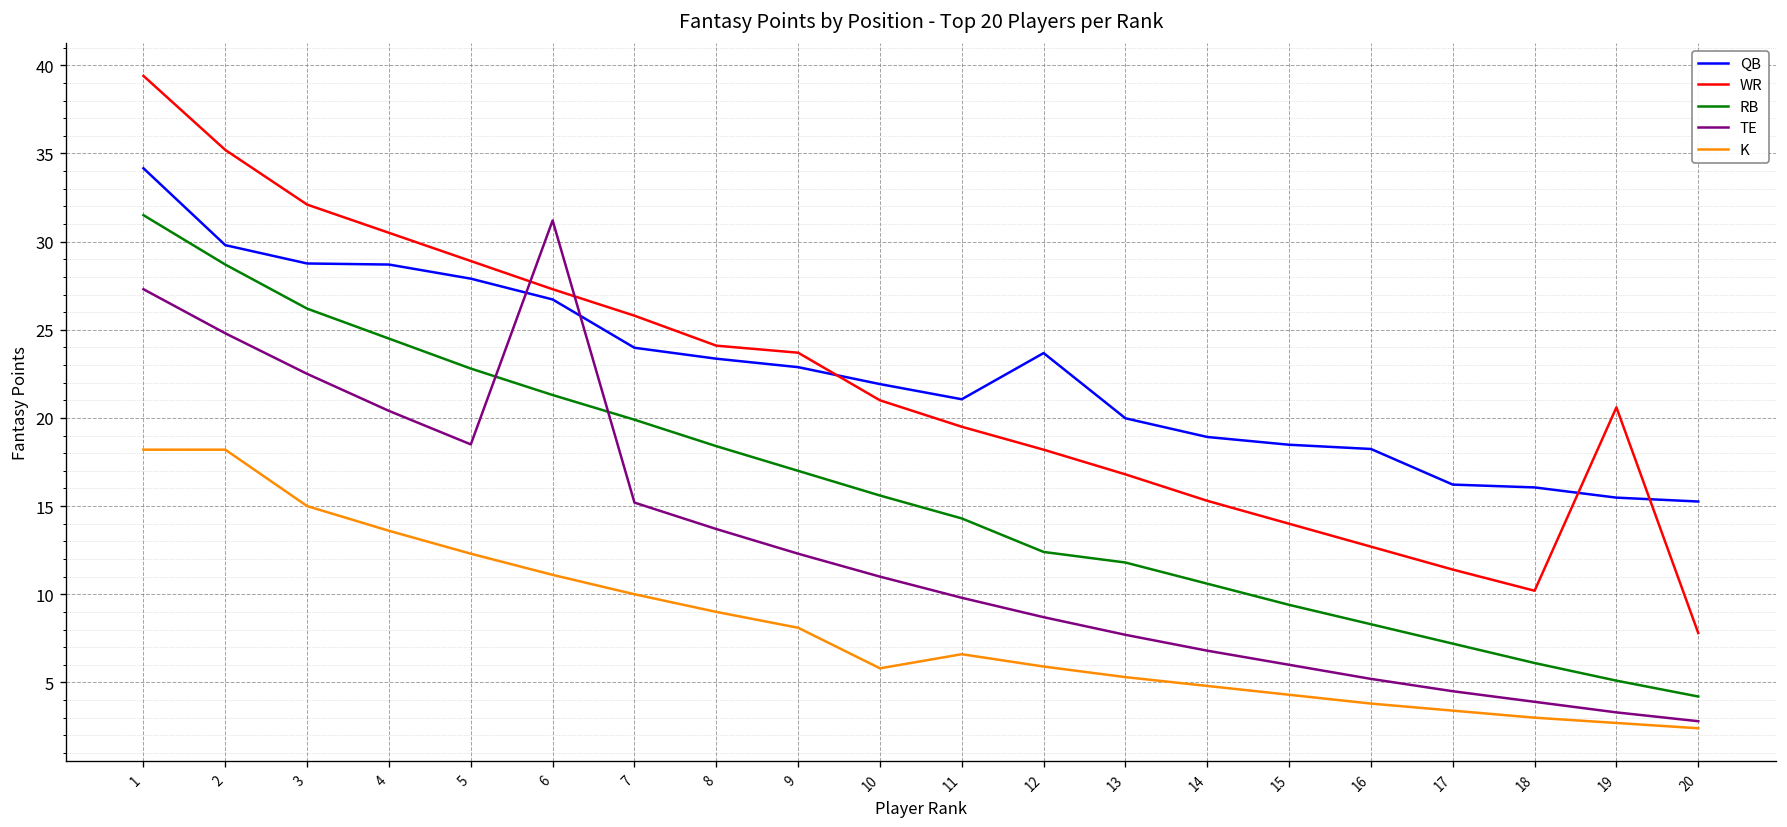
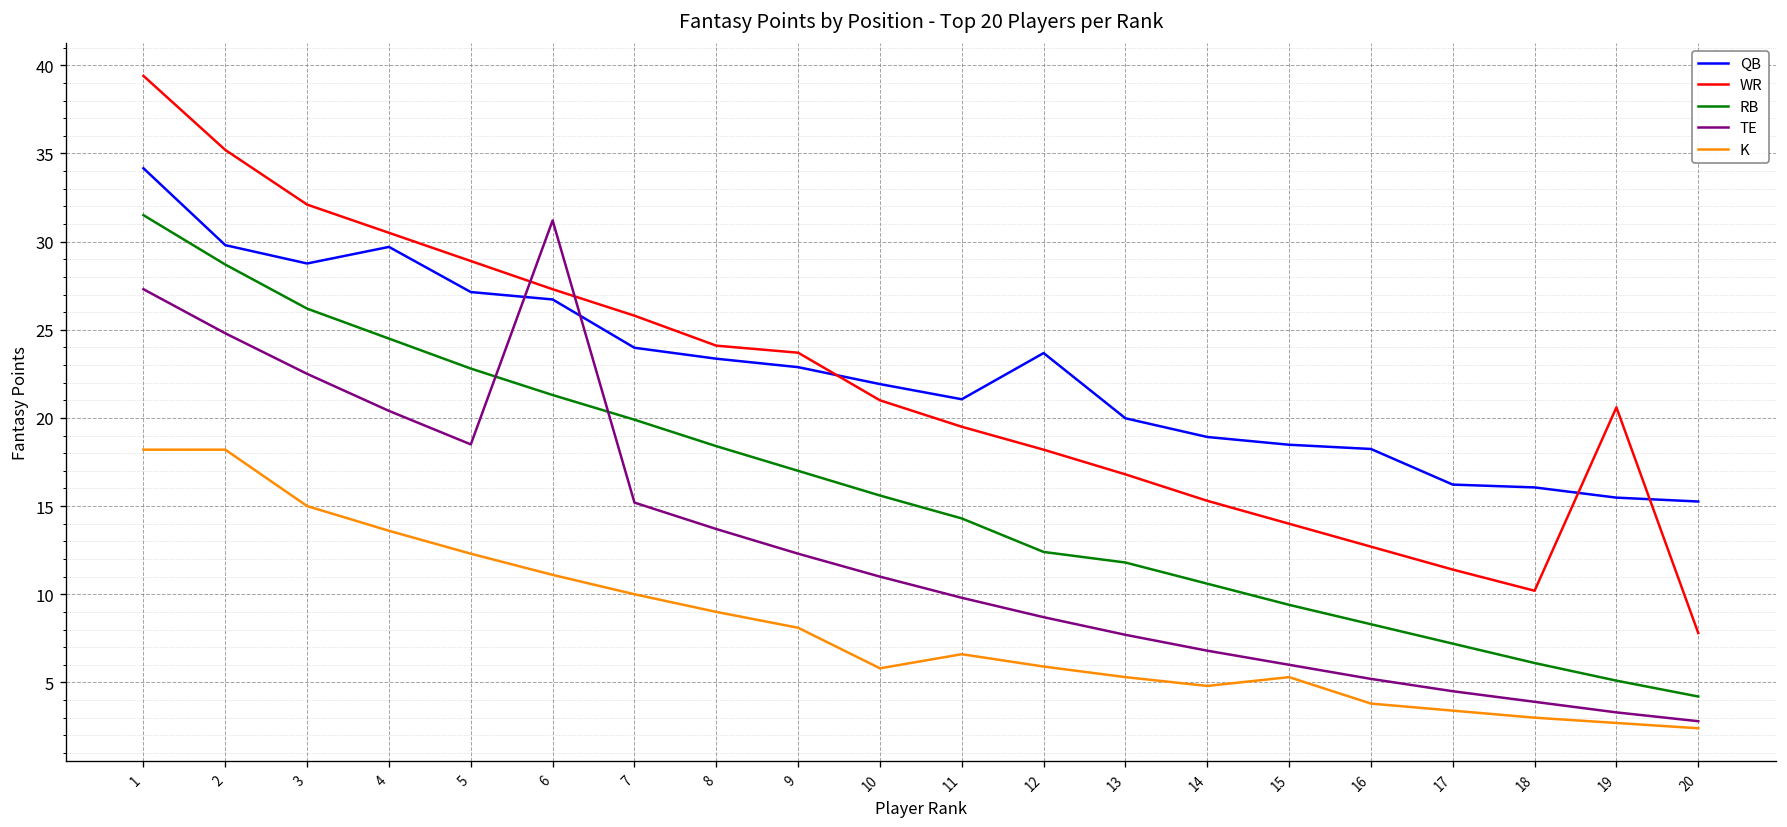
QB, 4: 28.7 -> 29.7
QB, 5: 27.9 -> 27.1
K, 15: 4.3 -> 5.3
